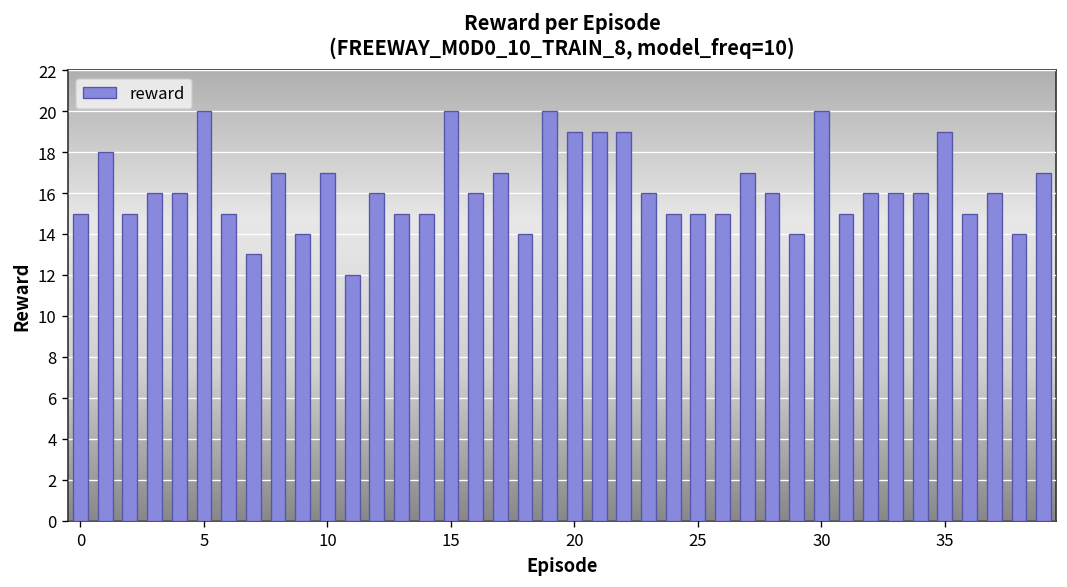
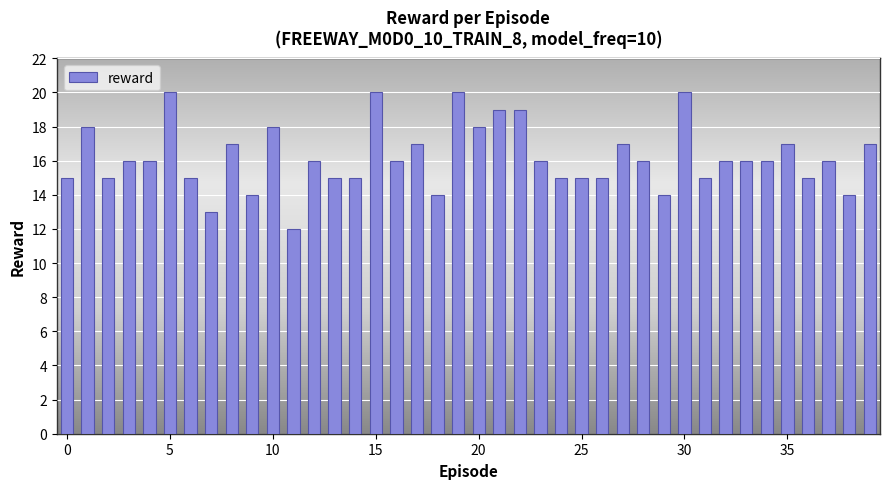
10: 17 -> 18
20: 19 -> 18
35: 19 -> 17
